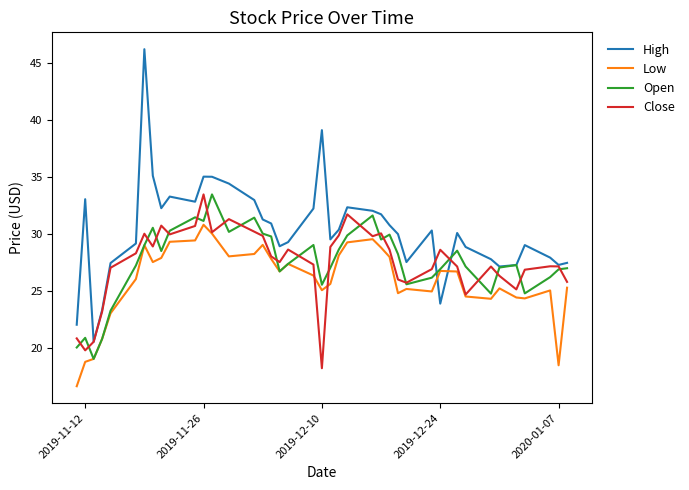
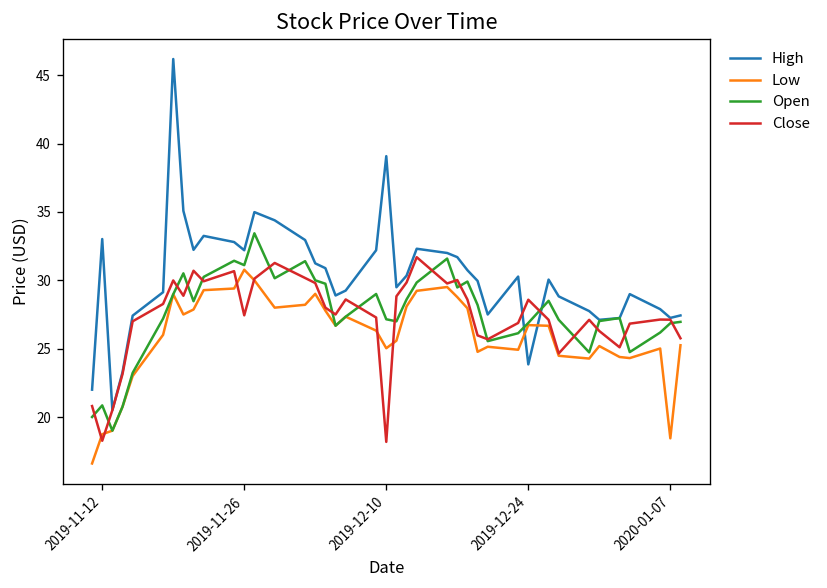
Close, 2019-11-12: 19.8 -> 18.3
High, 2019-11-26: 35.0 -> 32.2
Close, 2019-11-26: 33.4 -> 27.4
Open, 2019-12-10: 25.5 -> 27.2
